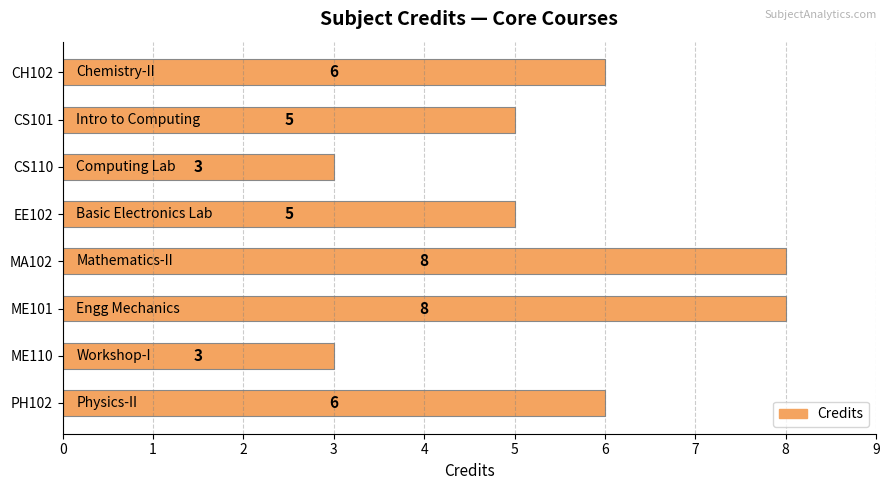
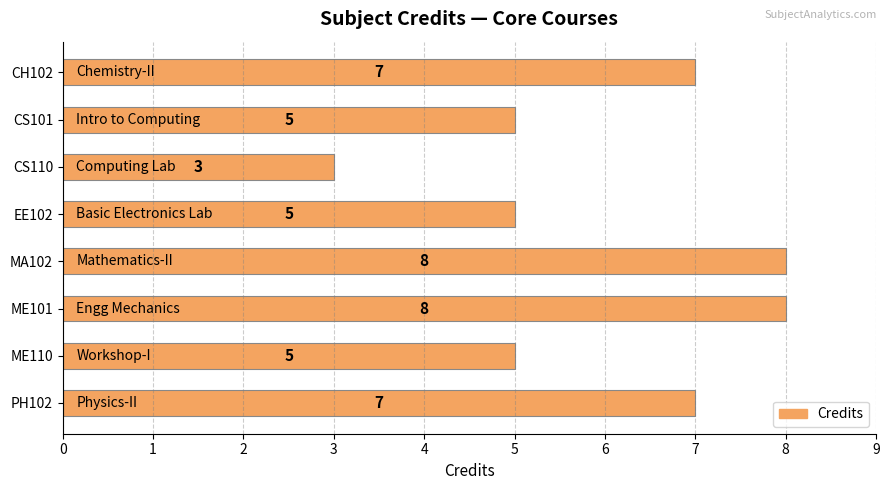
CH102: 6 -> 7
ME110: 3 -> 5
PH102: 6 -> 7
